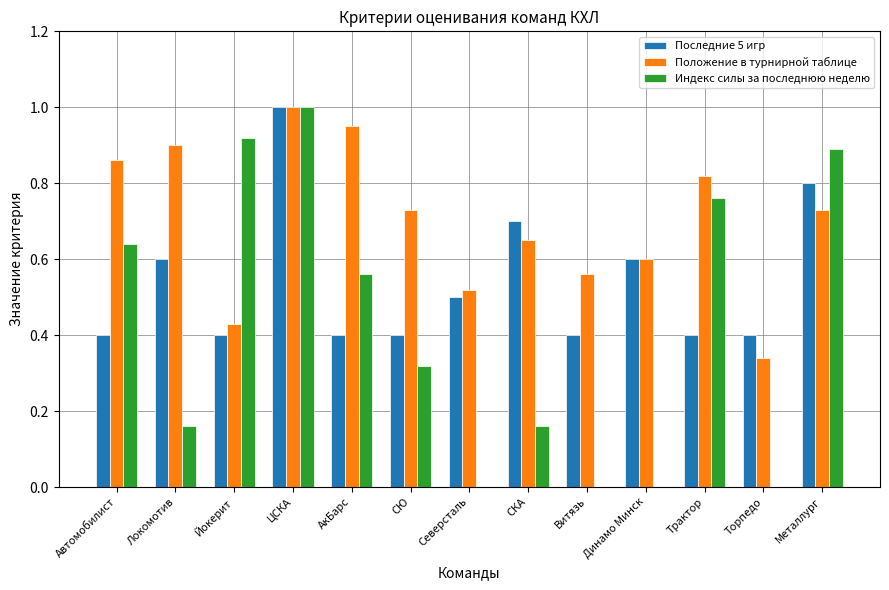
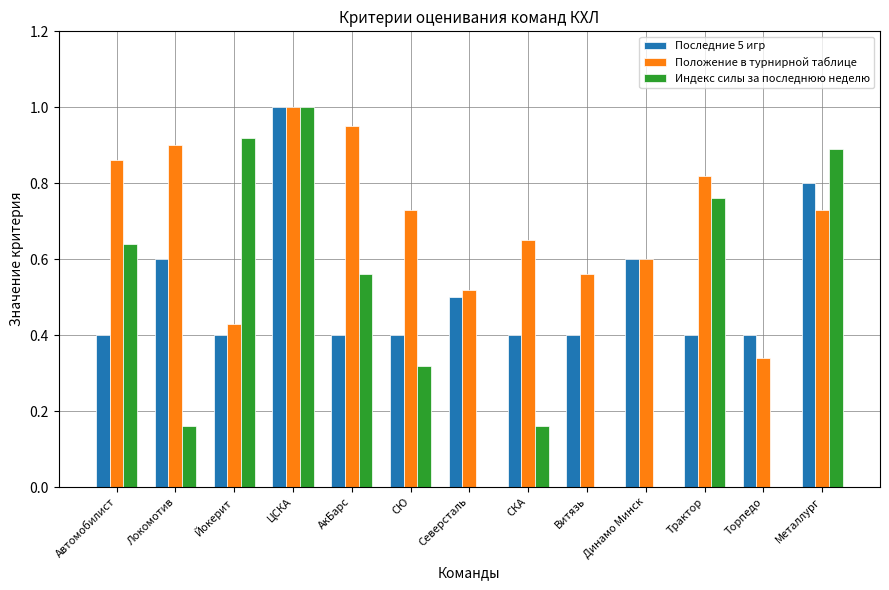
Последние 5 игр, СКА: 0.7 -> 0.4
